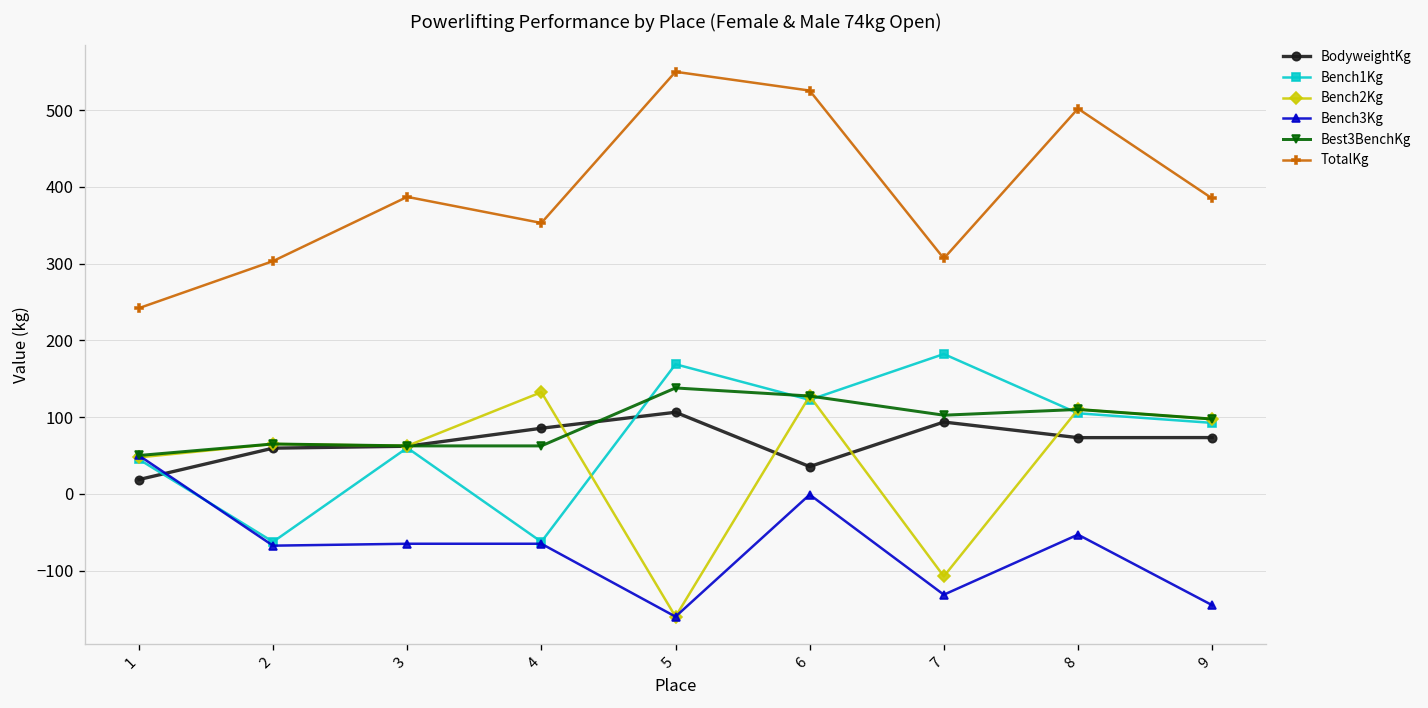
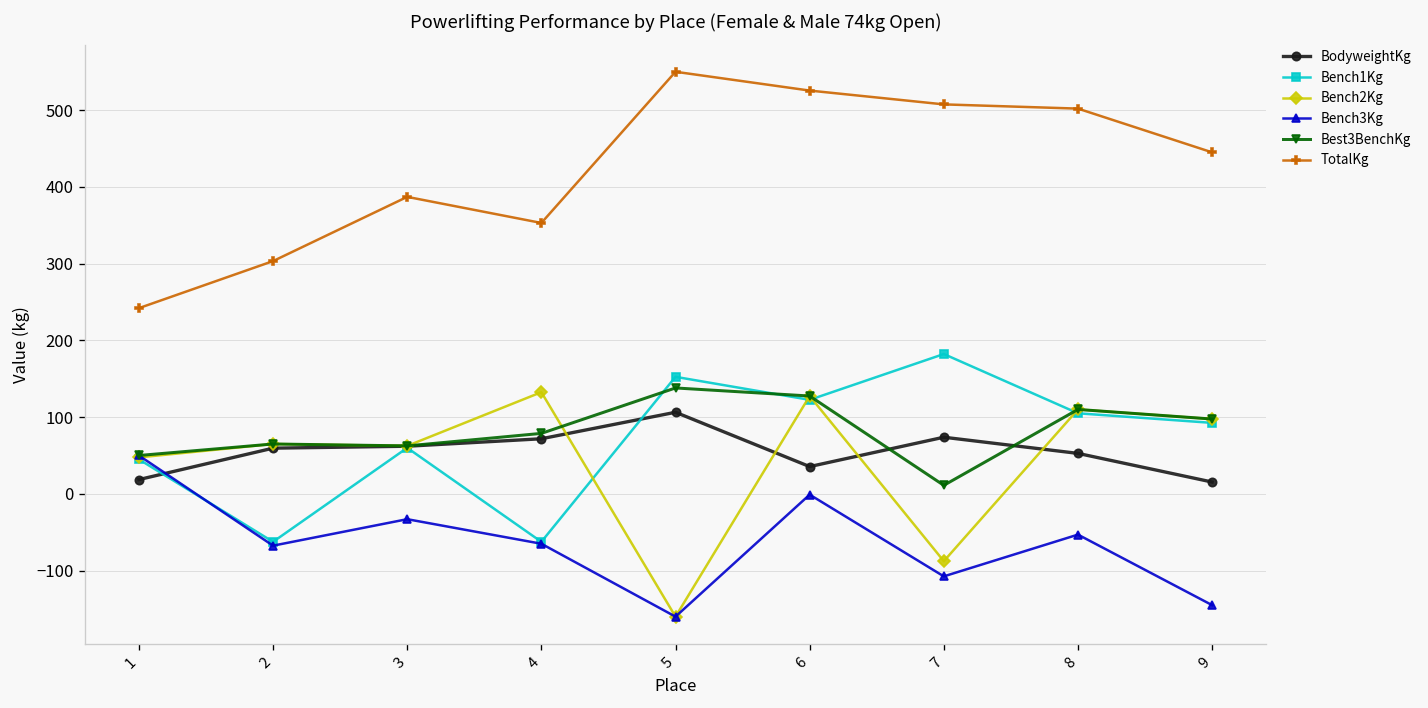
Bench3Kg, 3: -70 -> -30
BodyweightKg, 4: 90 -> 70
Best3BenchKg, 4: 60 -> 80
Bench1Kg, 5: 170 -> 150
BodyweightKg, 7: 90 -> 70
Bench2Kg, 7: -110 -> -90
Bench3Kg, 7: -130 -> -110
Best3BenchKg, 7: 100 -> 10
TotalKg, 7: 310 -> 510
BodyweightKg, 8: 70 -> 50
BodyweightKg, 9: 70 -> 20
TotalKg, 9: 390 -> 450
